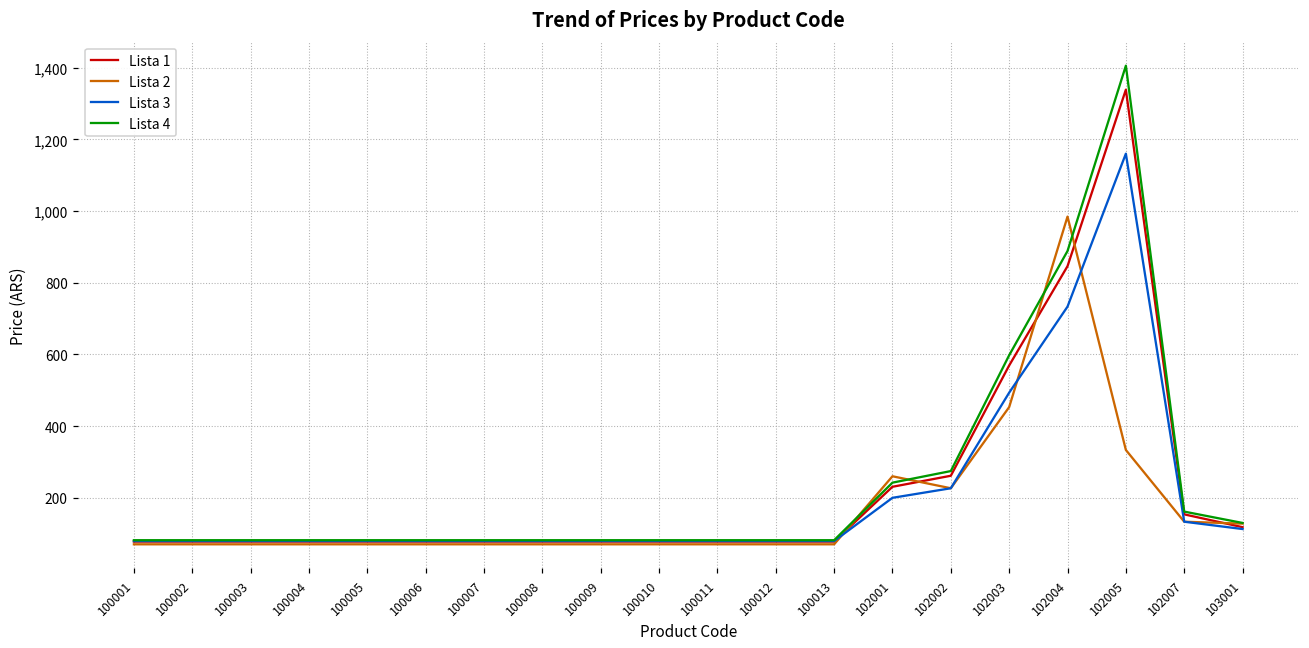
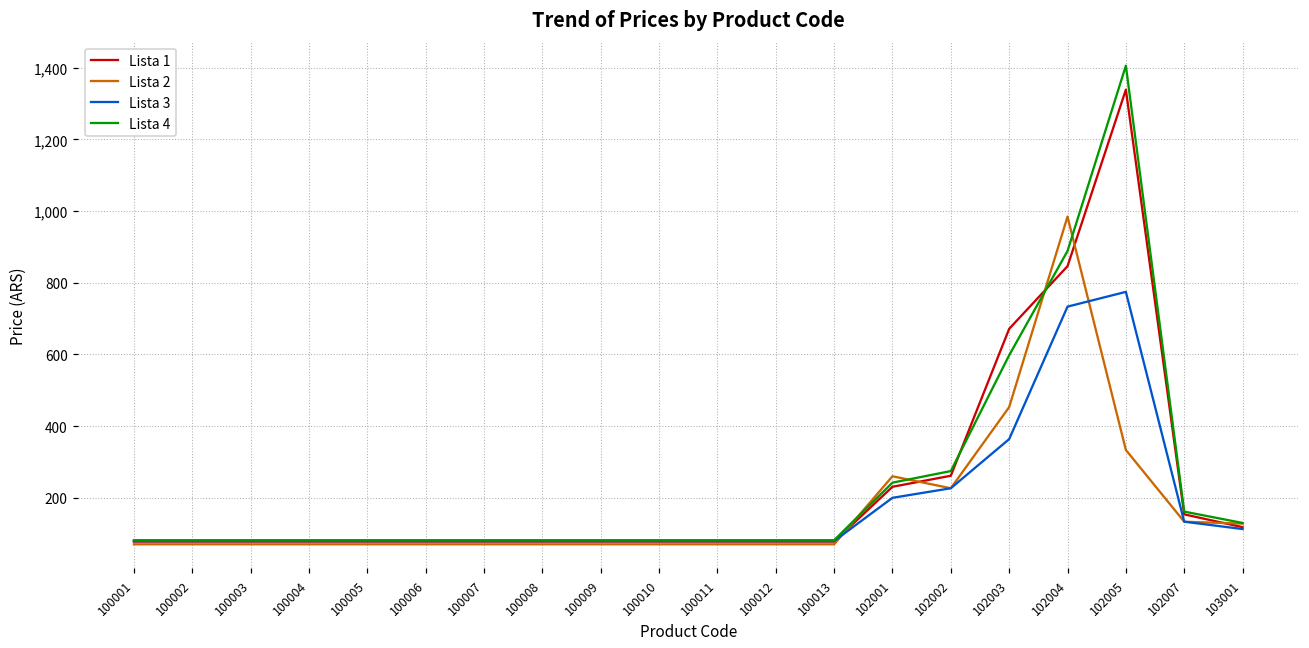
Lista 1, 102003: 570 -> 670
Lista 3, 102003: 490 -> 360
Lista 3, 102005: 1,160 -> 770
